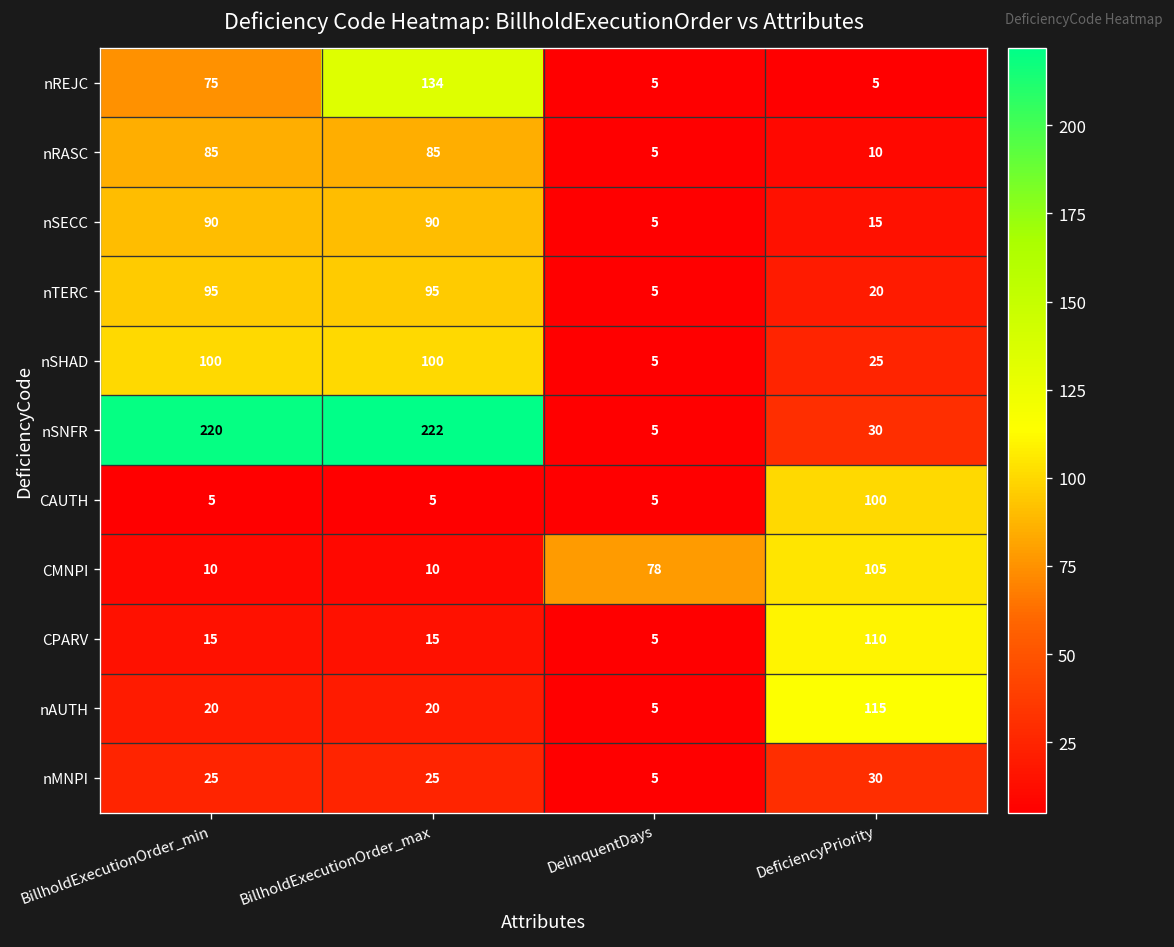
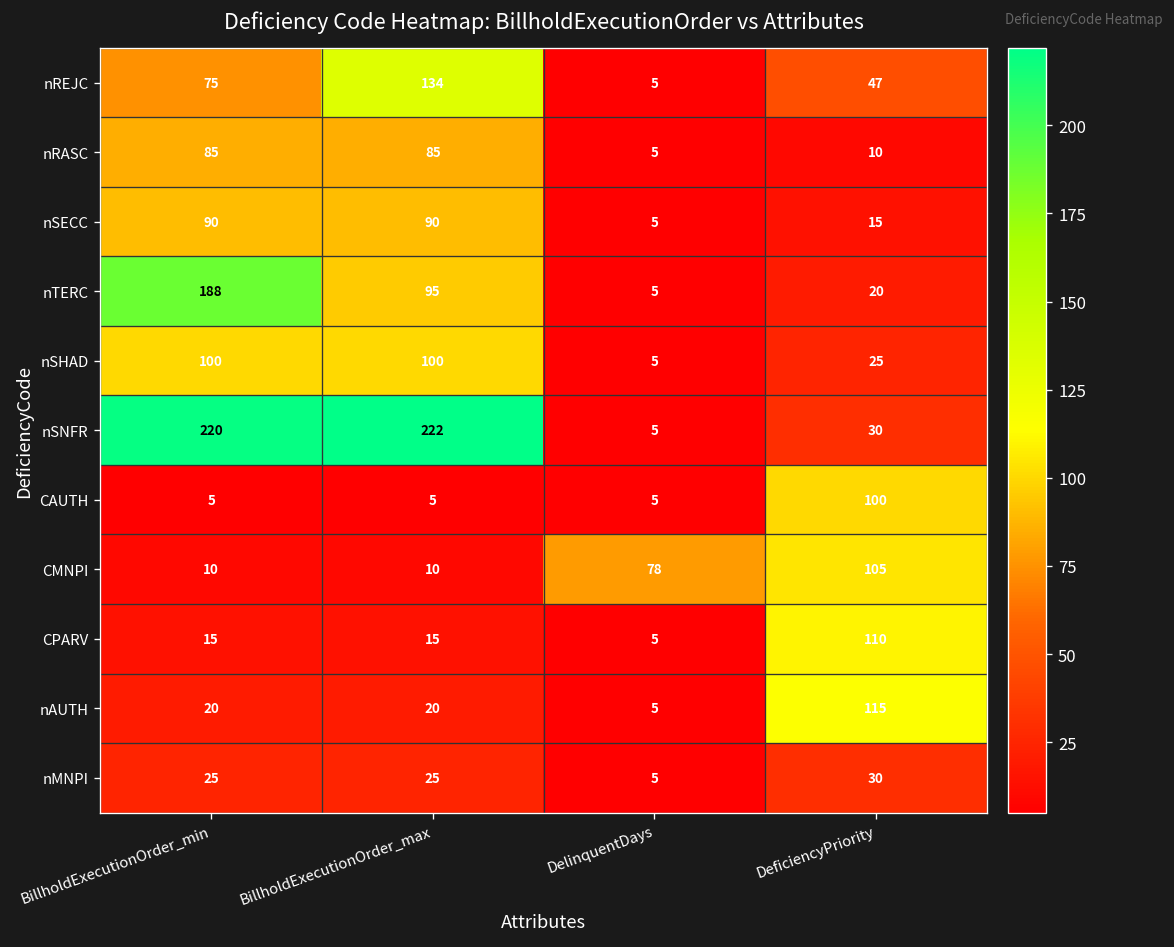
nREJC, DeficiencyPriority: 5 -> 47
nTERC, BillholdExecutionOrder_min: 95 -> 188
